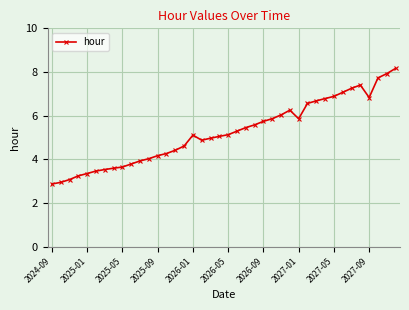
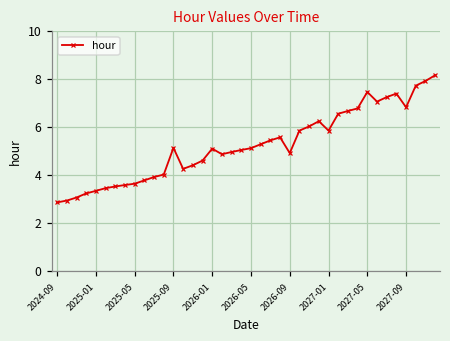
2025-09: 4.2 -> 5.1
2026-09: 5.7 -> 4.9
2027-05: 6.9 -> 7.5
